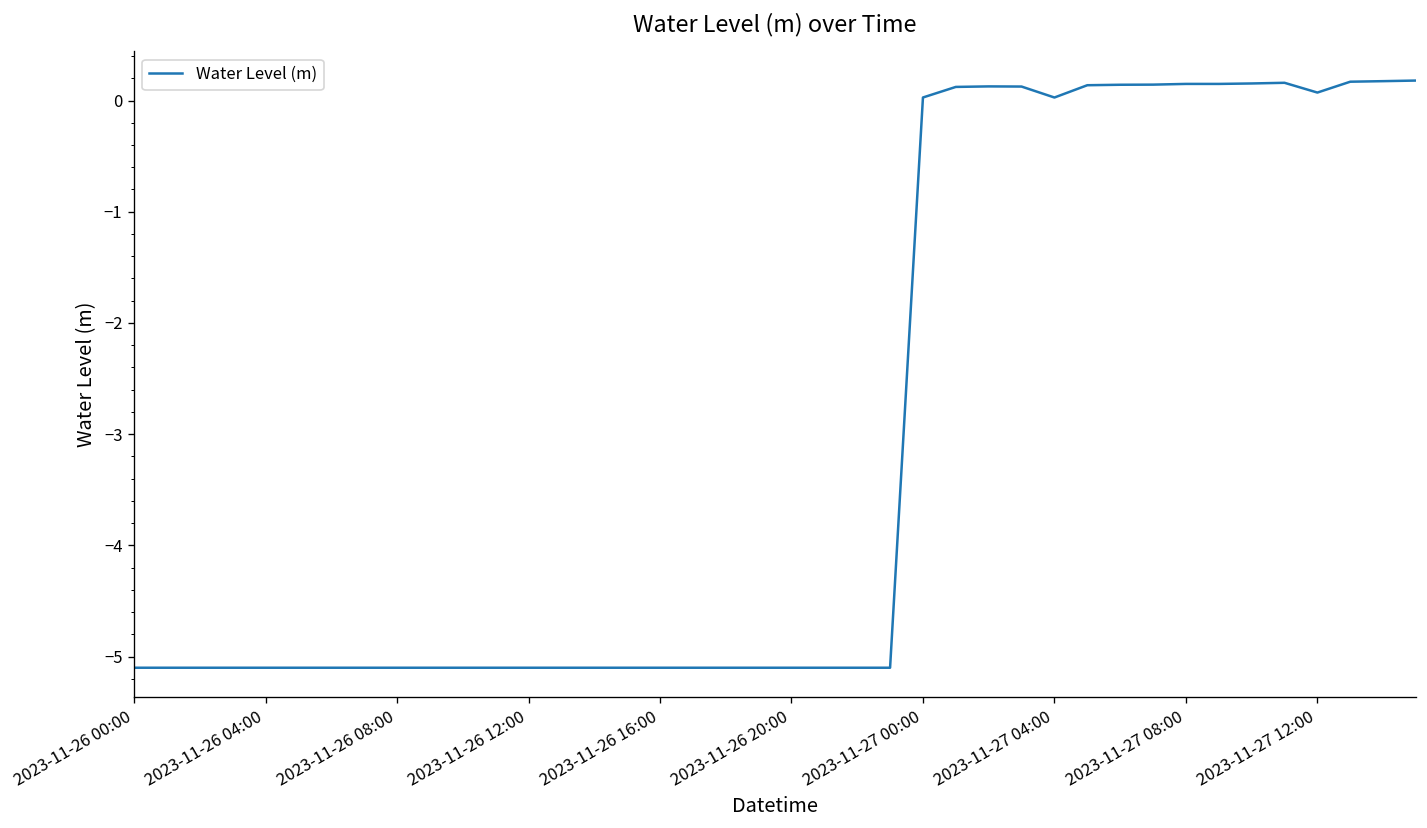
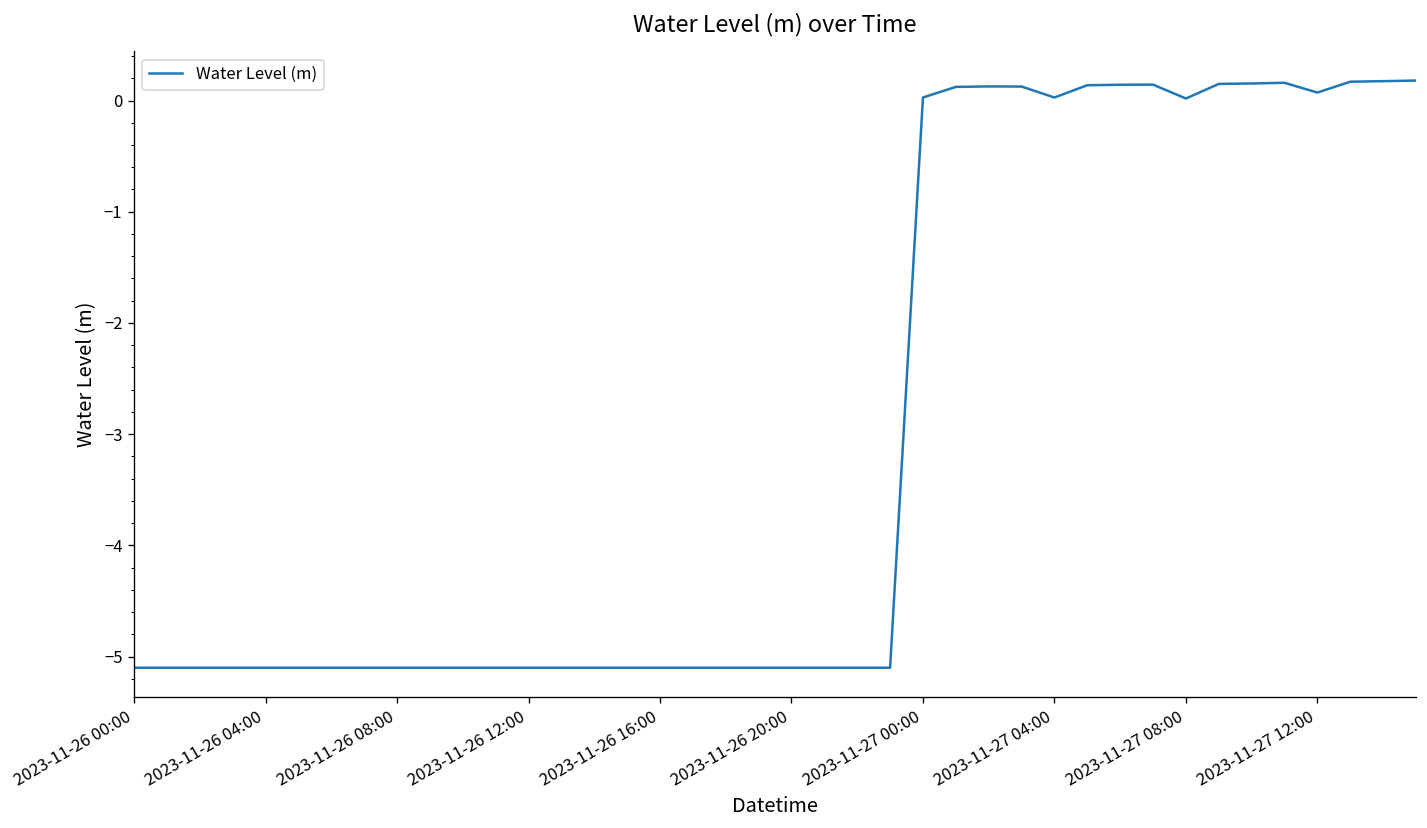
2023-11-27 08:00: 0.1 -> 0.0
